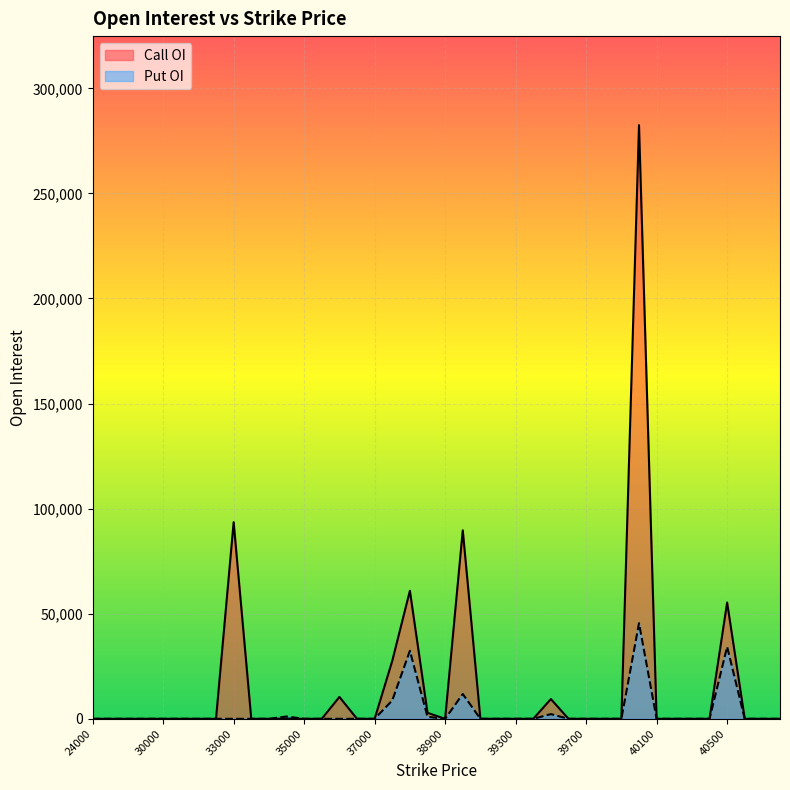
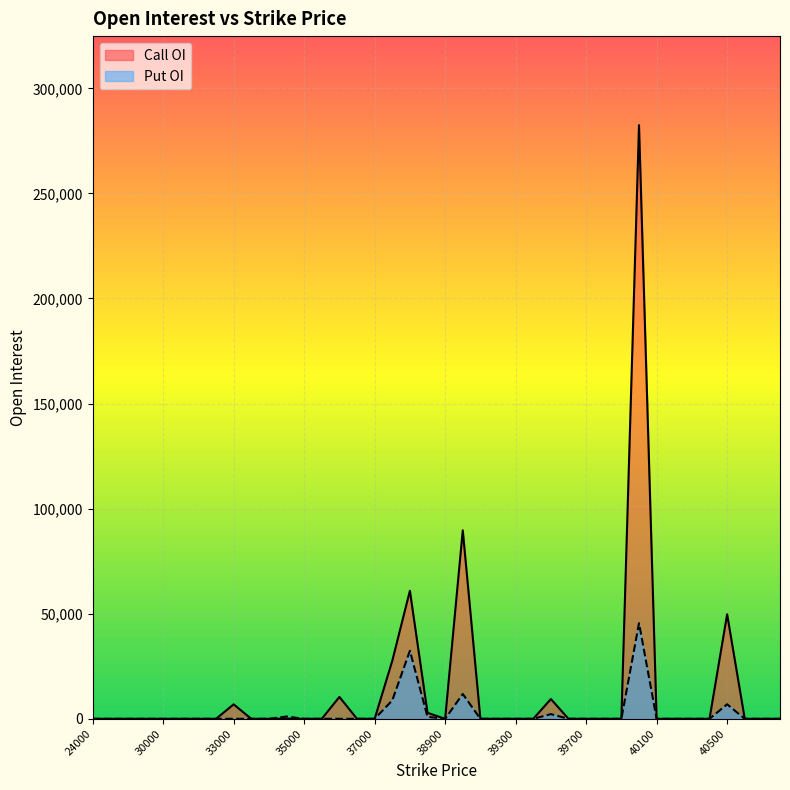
Call OI, 33000: 94,000 -> 7,000
Call OI, 40500: 55,000 -> 50,000
Put OI, 40500: 34,000 -> 7,000
